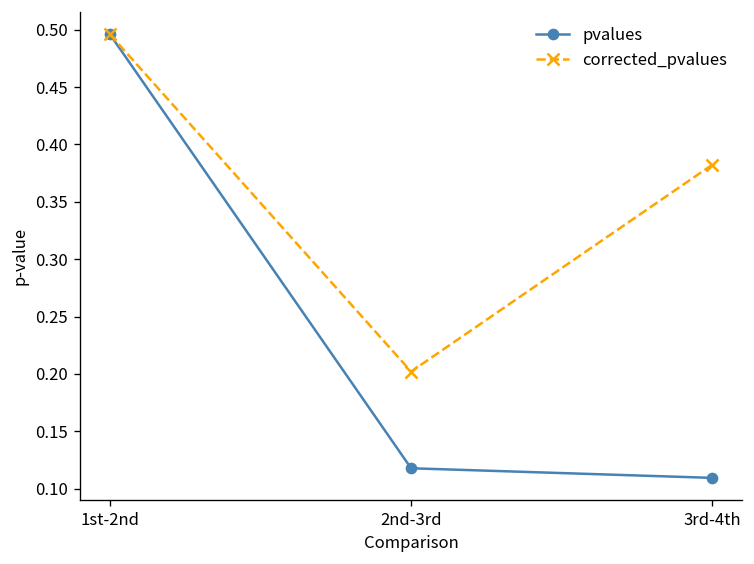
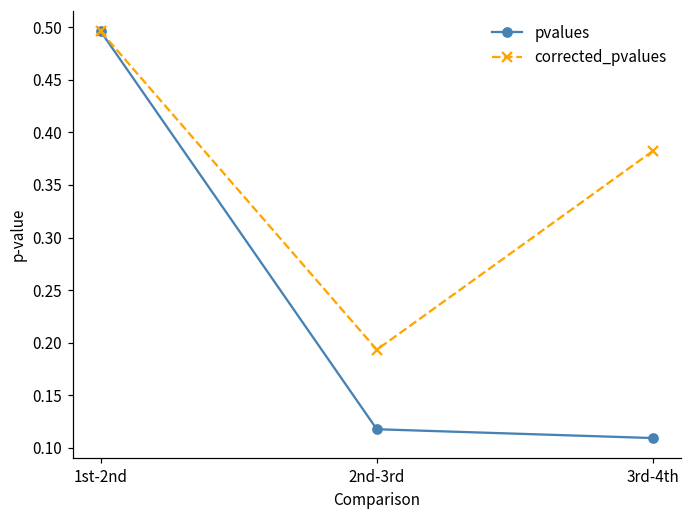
corrected_pvalues, 2nd-3rd: 0.20 -> 0.19
